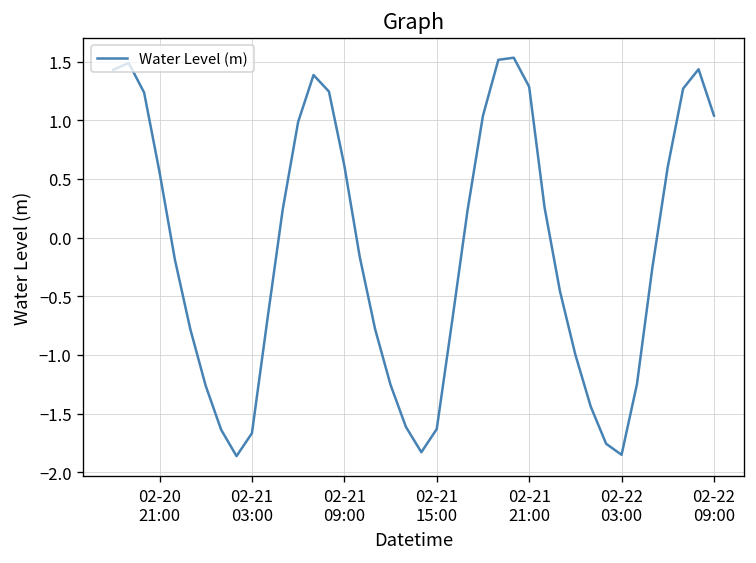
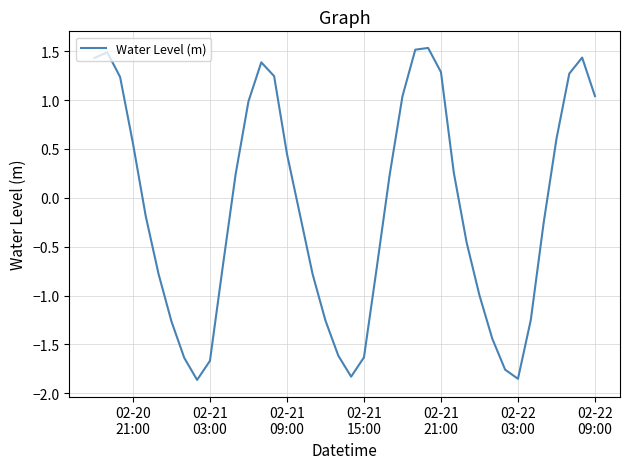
02-21 09:00: 0.6 -> 0.5
